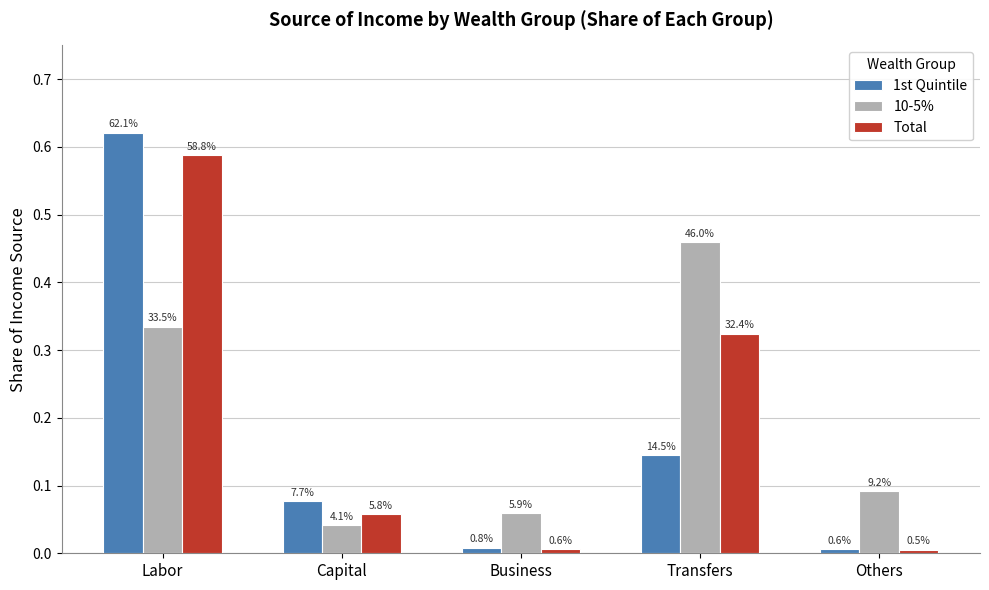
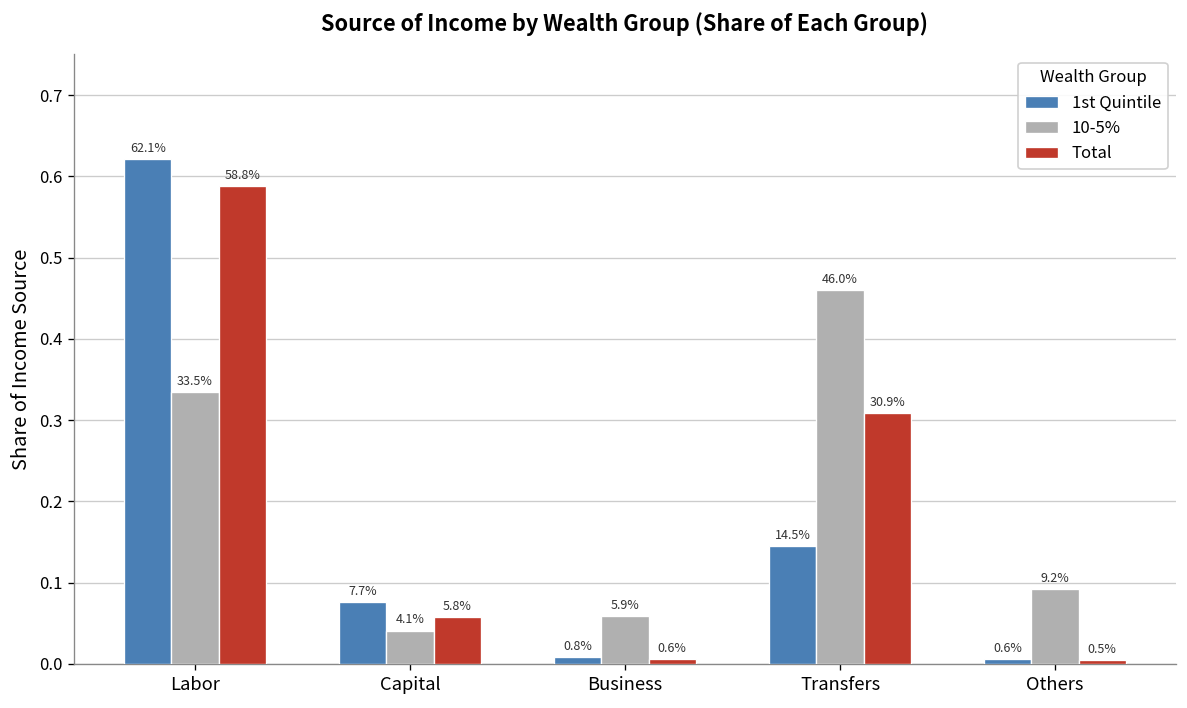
Total, Transfers: 32.4% -> 30.9%
